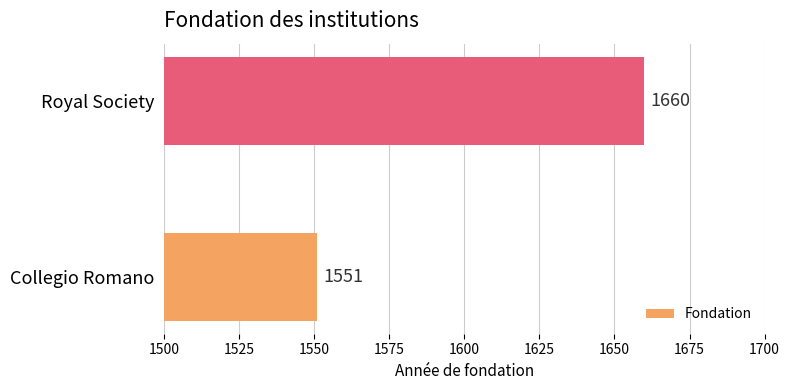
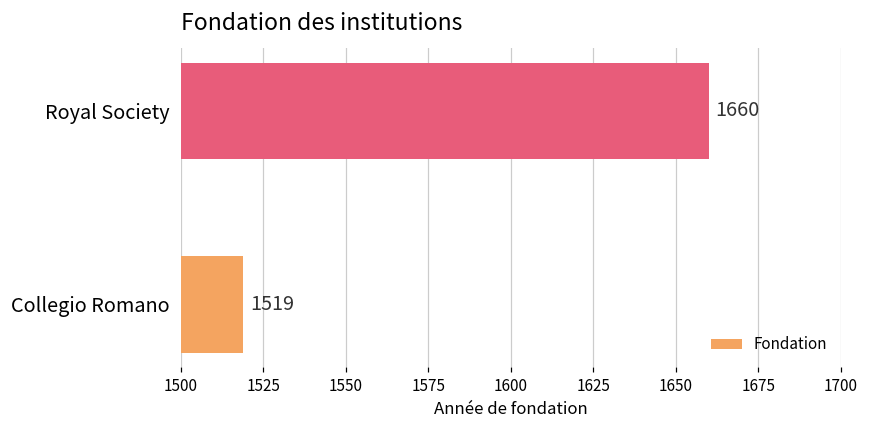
Collegio Romano: 1551 -> 1519
